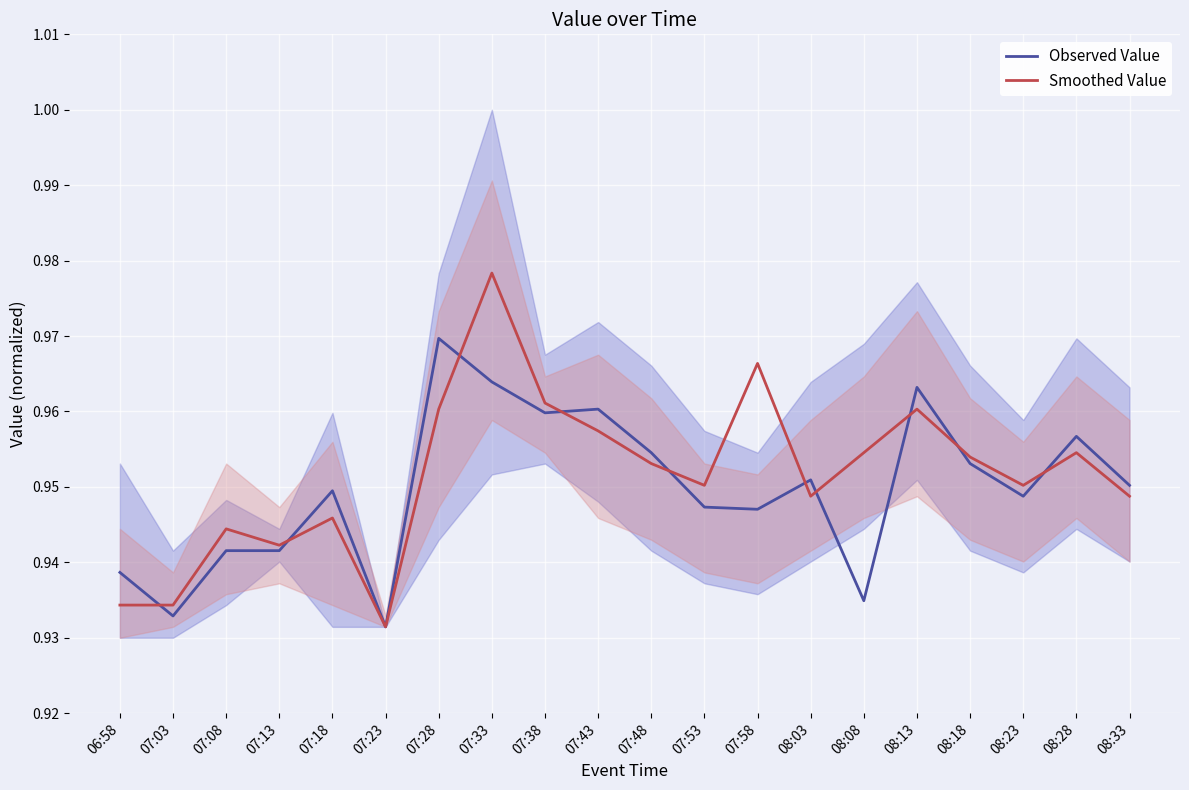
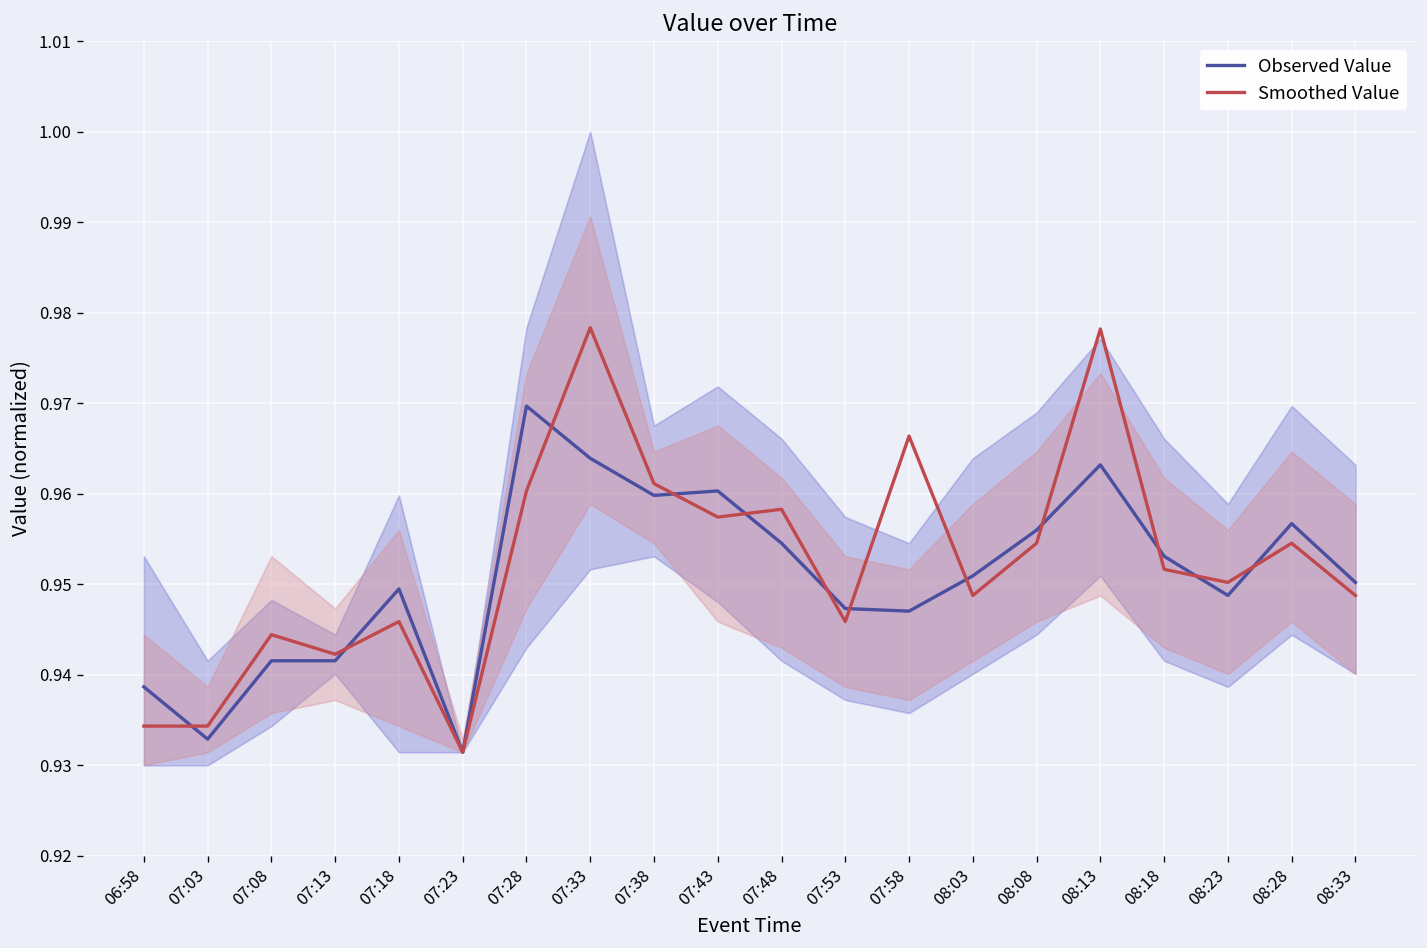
Smoothed Value, 07:48: 0.953 -> 0.958
Smoothed Value, 07:53: 0.950 -> 0.946
Observed Value, 08:08: 0.935 -> 0.956
Smoothed Value, 08:13: 0.960 -> 0.978
Smoothed Value, 08:18: 0.954 -> 0.952
